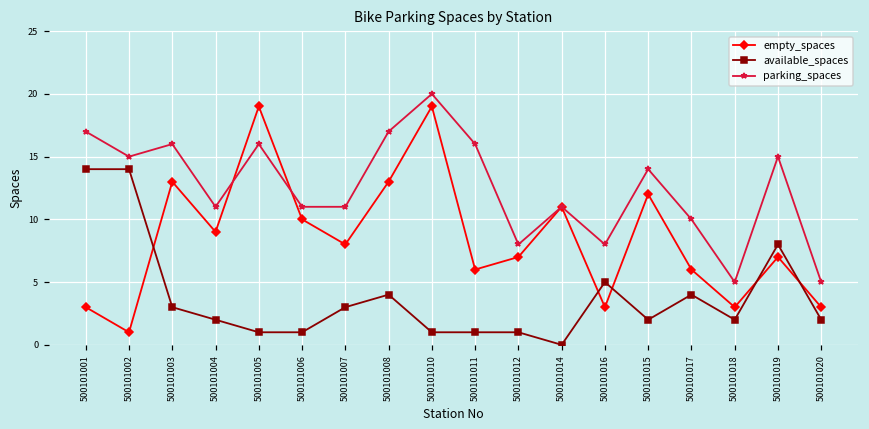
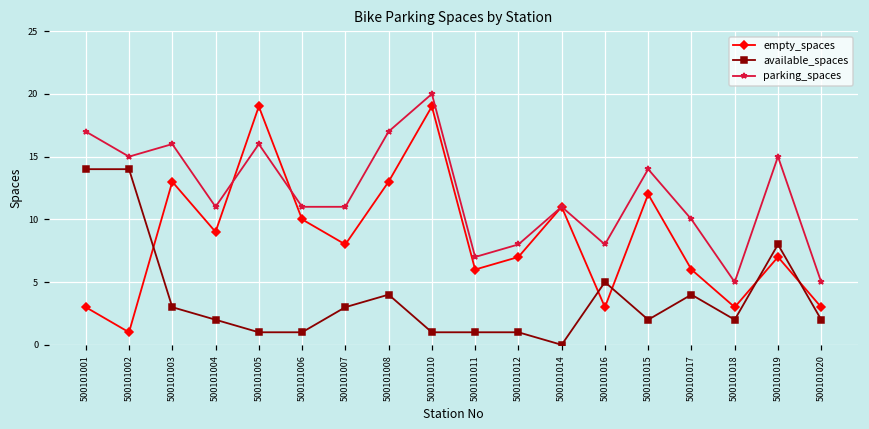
parking_spaces, 500101011: 16 -> 7
